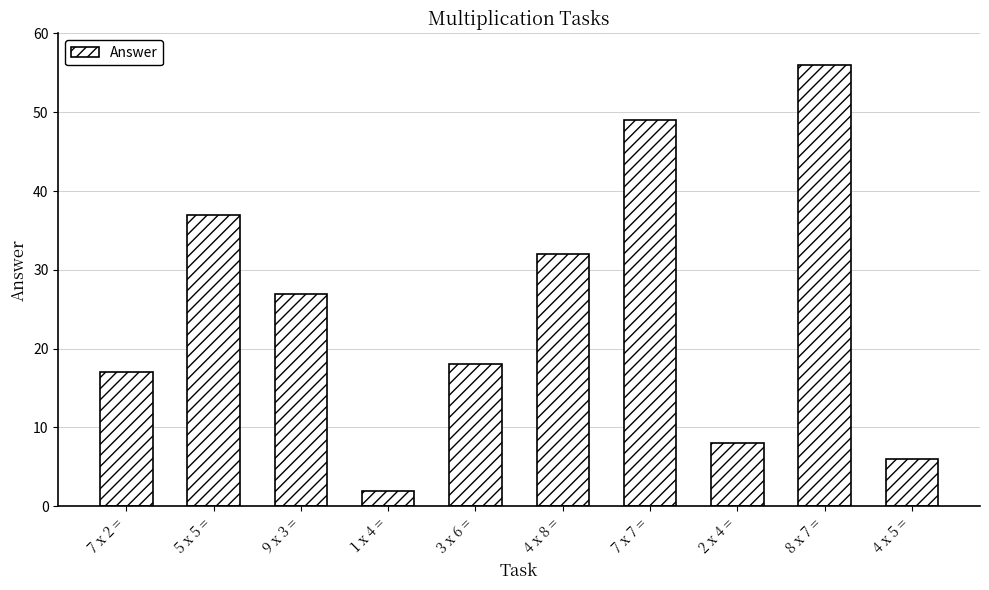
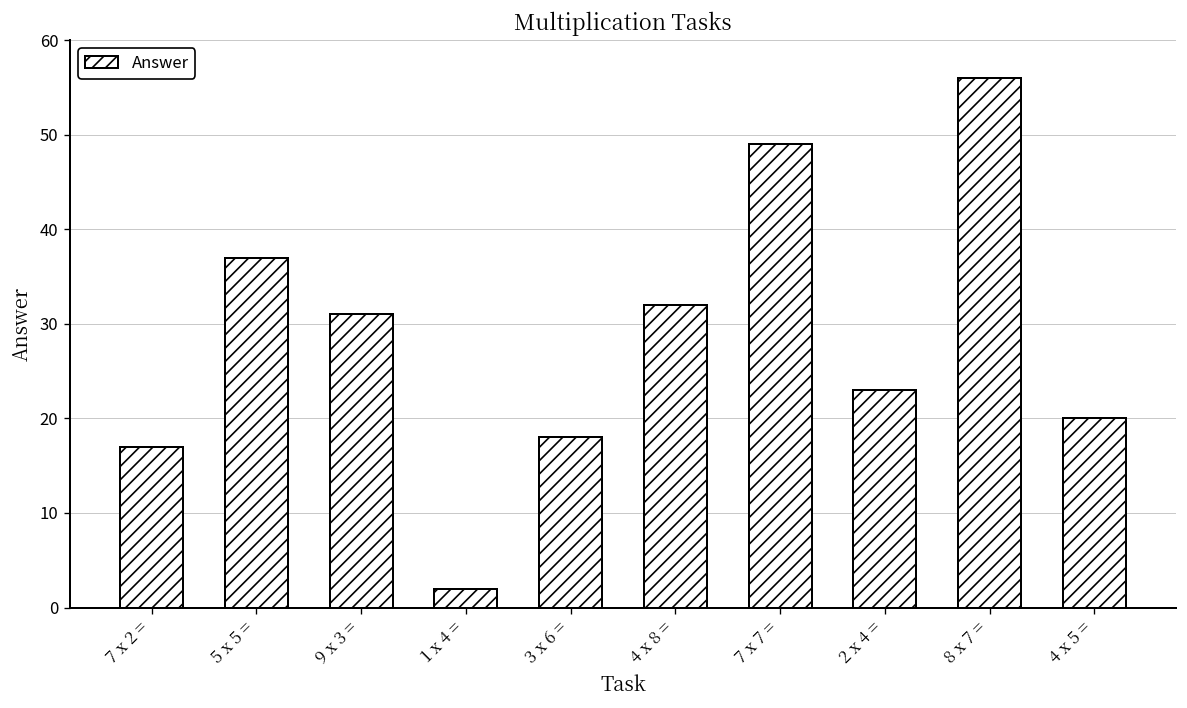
9 x 3 =: 27 -> 31
2 x 4 =: 8 -> 23
4 x 5 =: 6 -> 20
